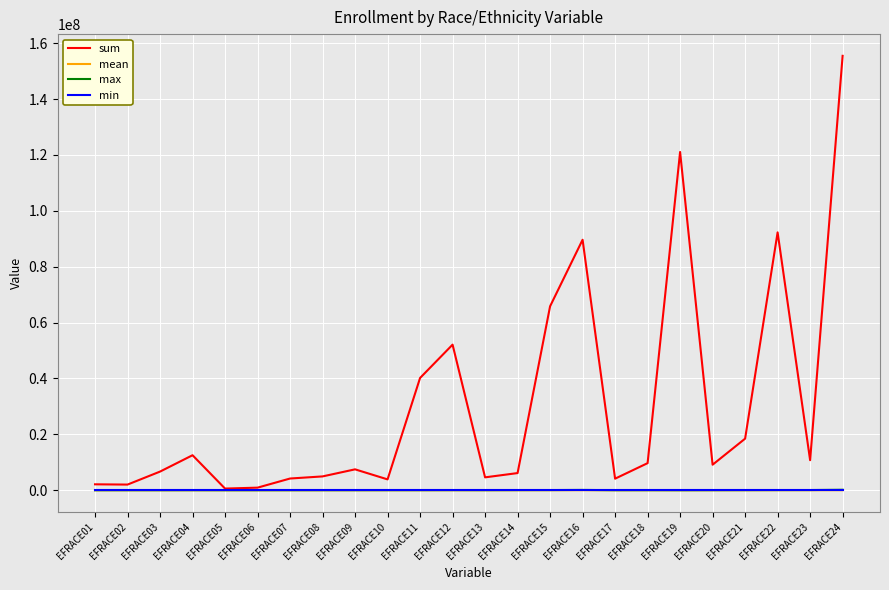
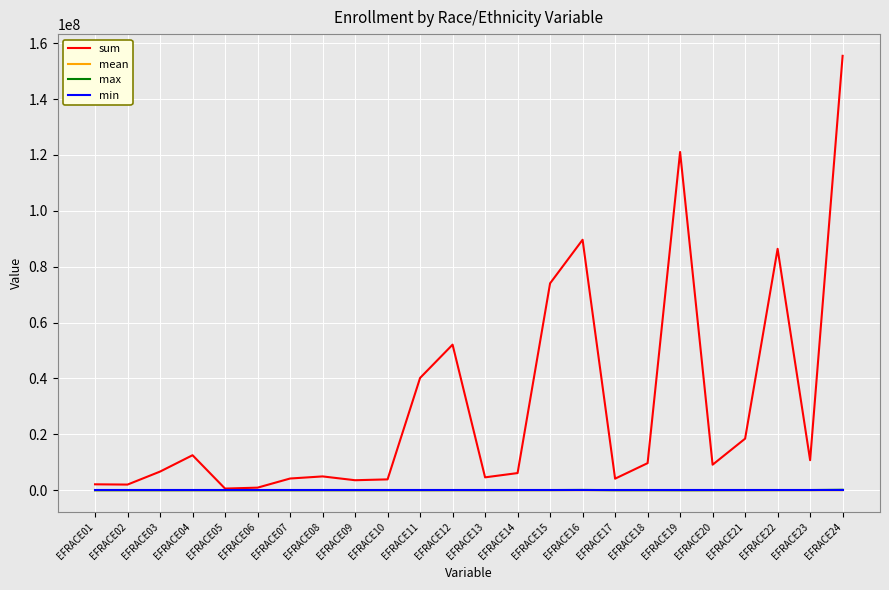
sum, EFRACE09: 7000000 -> 4000000
sum, EFRACE15: 66000000 -> 74000000
sum, EFRACE22: 92000000 -> 86000000
